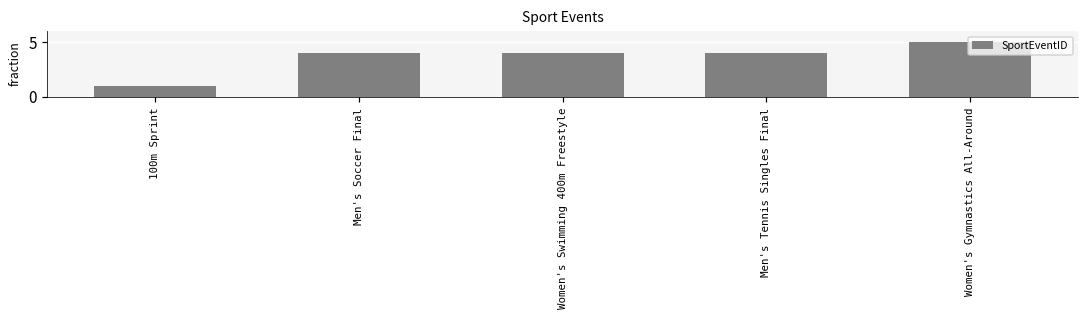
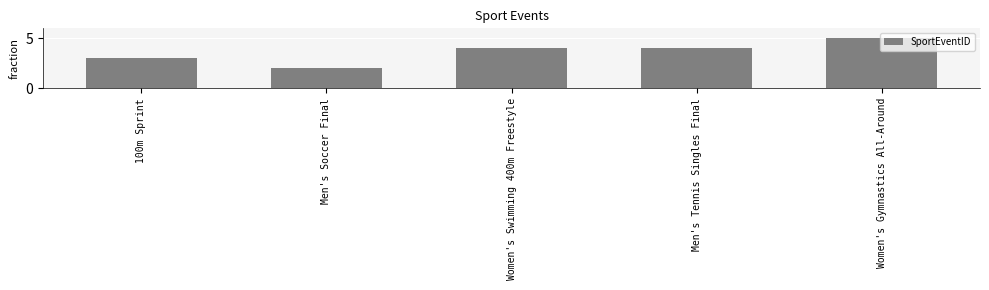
100m Sprint: 1 -> 3
Men's Soccer Final: 4 -> 2
